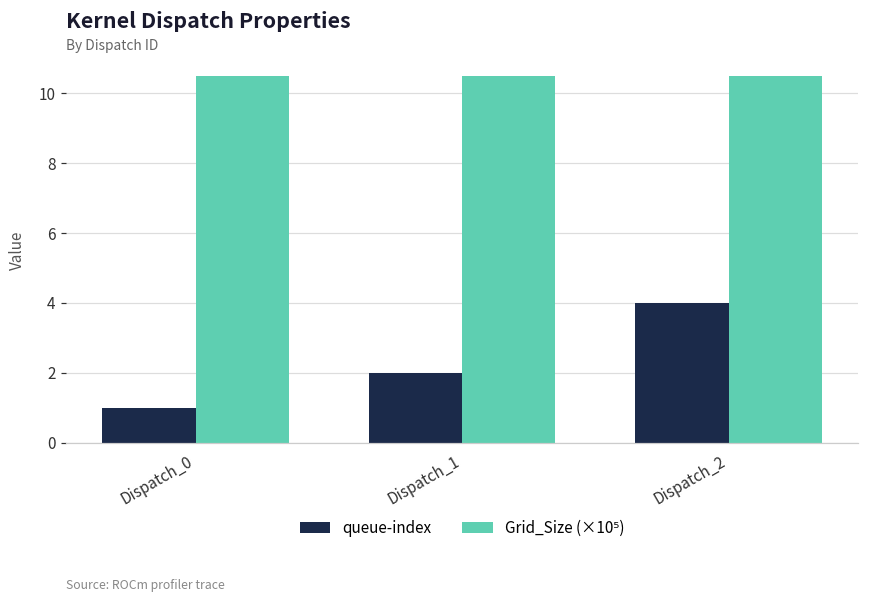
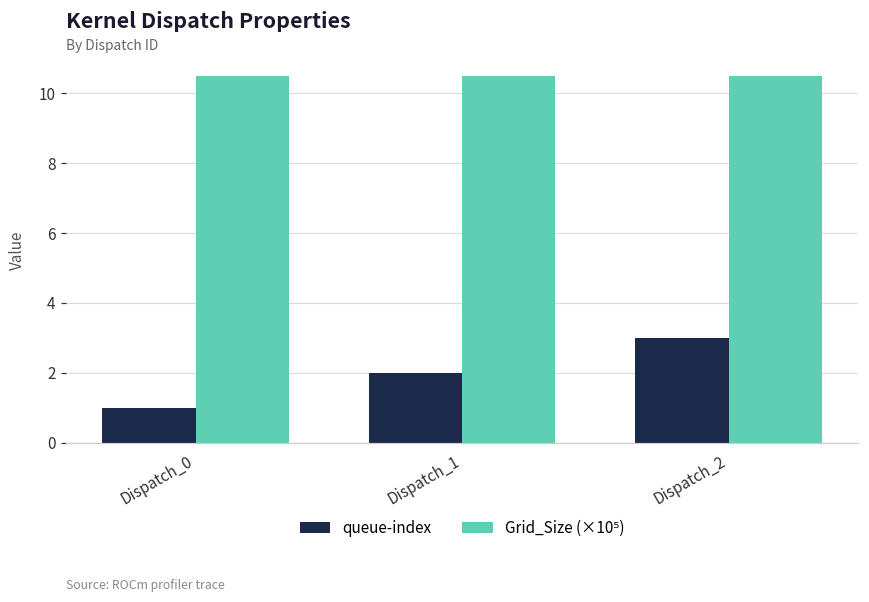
queue-index, Dispatch_2: 4 -> 3
